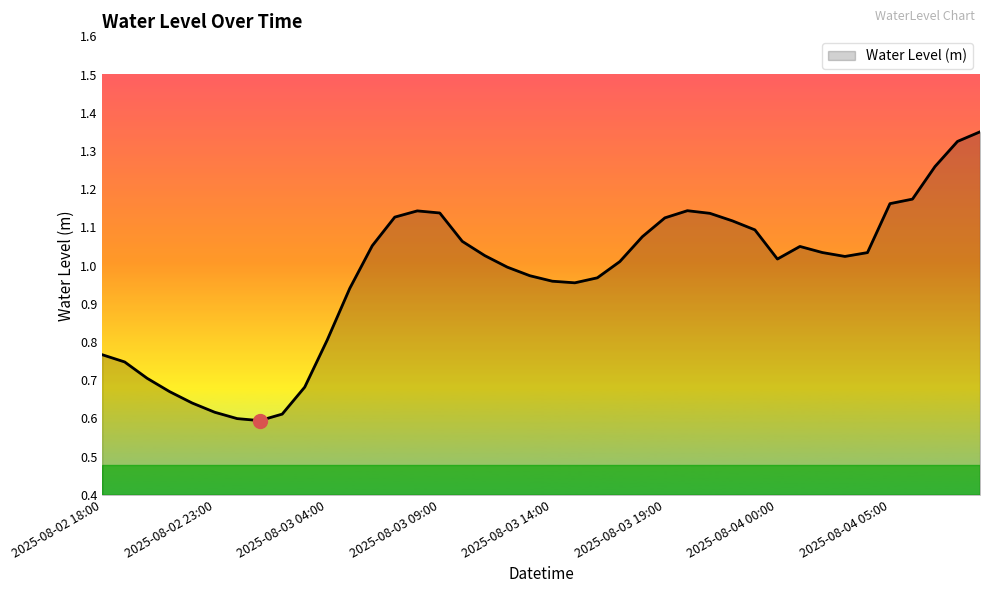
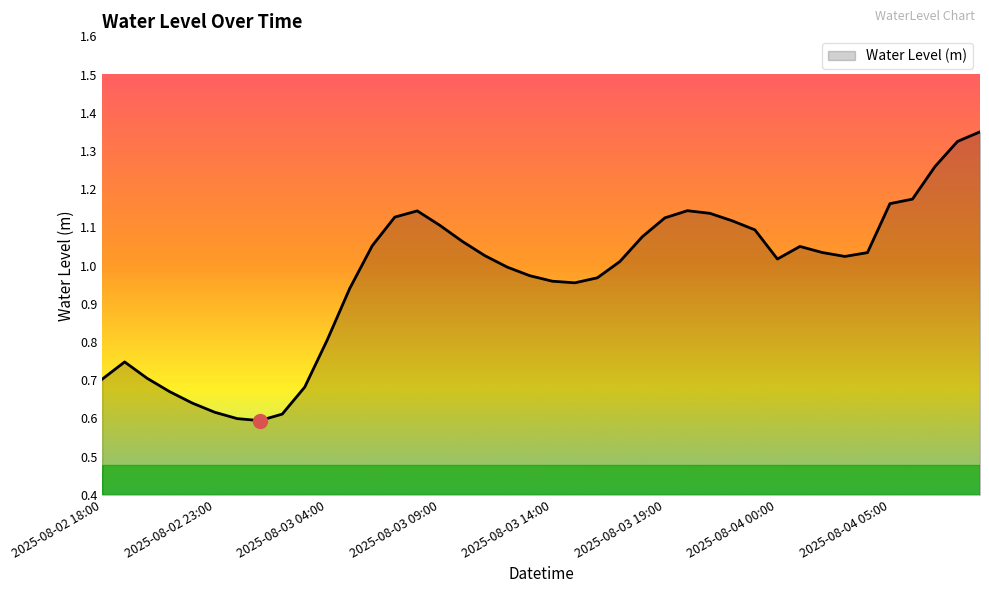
Water Level (m), 2025-08-02 18:00: 0.77 -> 0.70
Water Level (m), 2025-08-03 09:00: 1.14 -> 1.11
